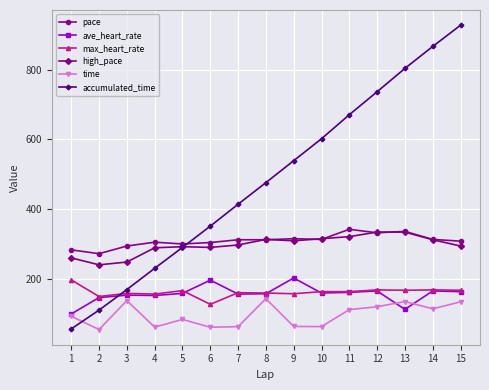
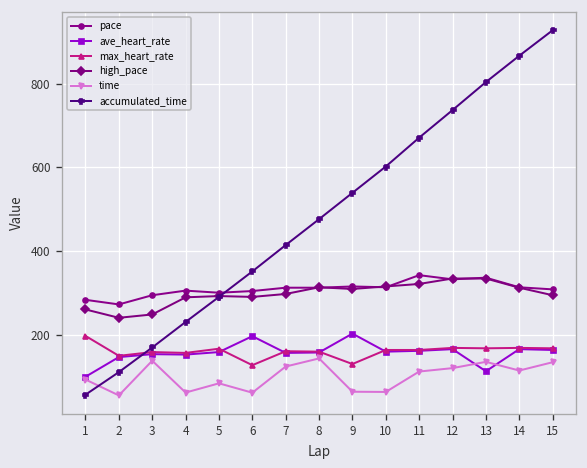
time, 7: 60 -> 120
max_heart_rate, 9: 160 -> 130
